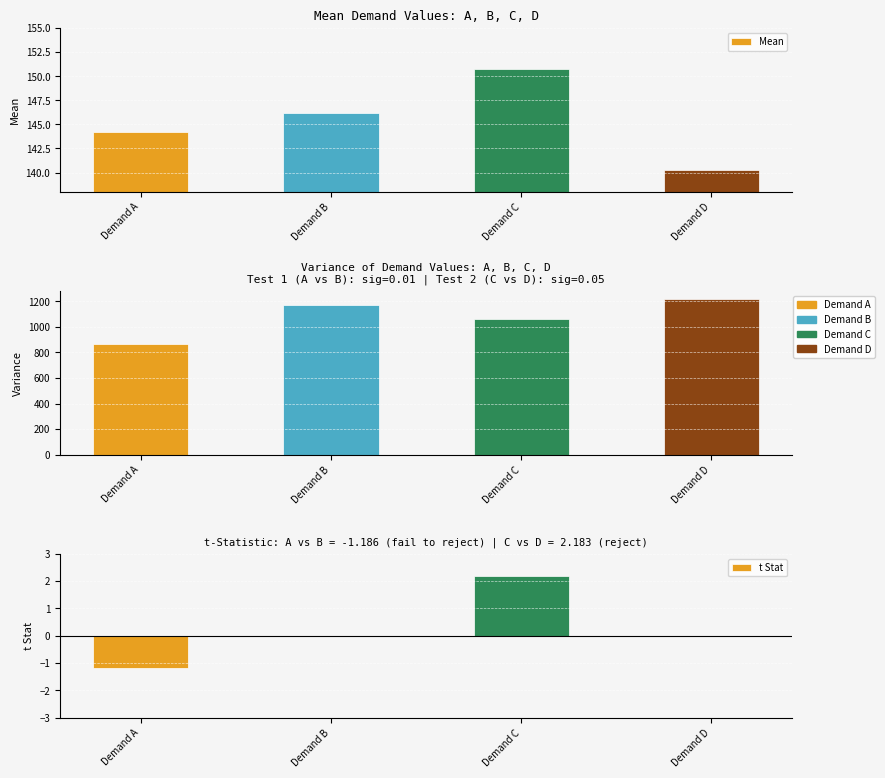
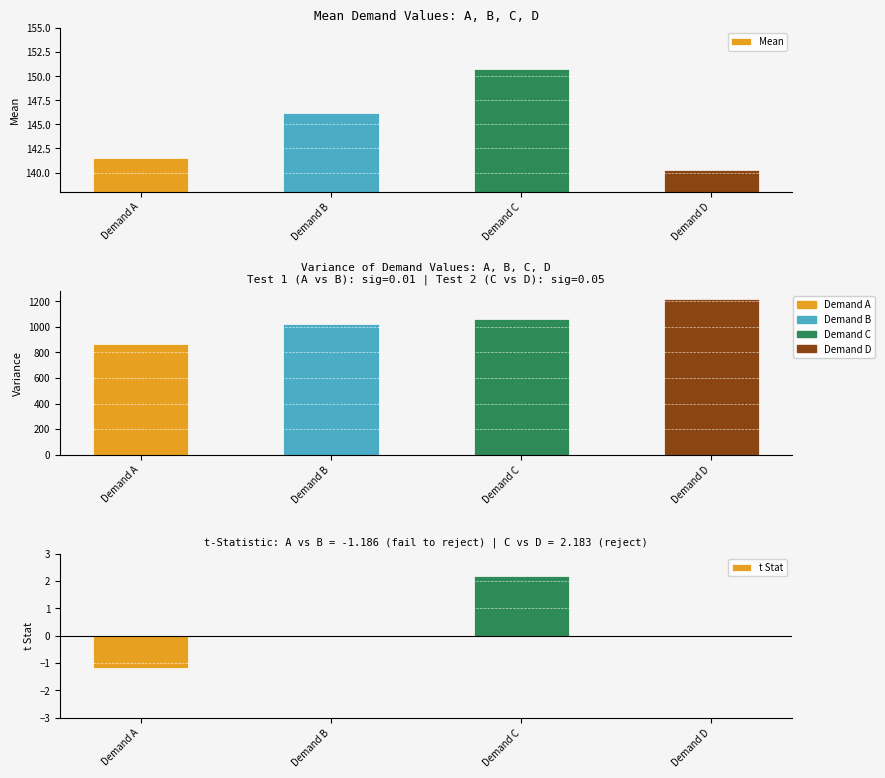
Mean Demand Values: A, B, C, D, Demand A: 144 -> 141
Variance of Demand Values: A, B, C, D Test 1 (A vs B): sig=0.01 | Test 2 (C vs D): sig=0.05, Demand B: 1170 -> 1020
